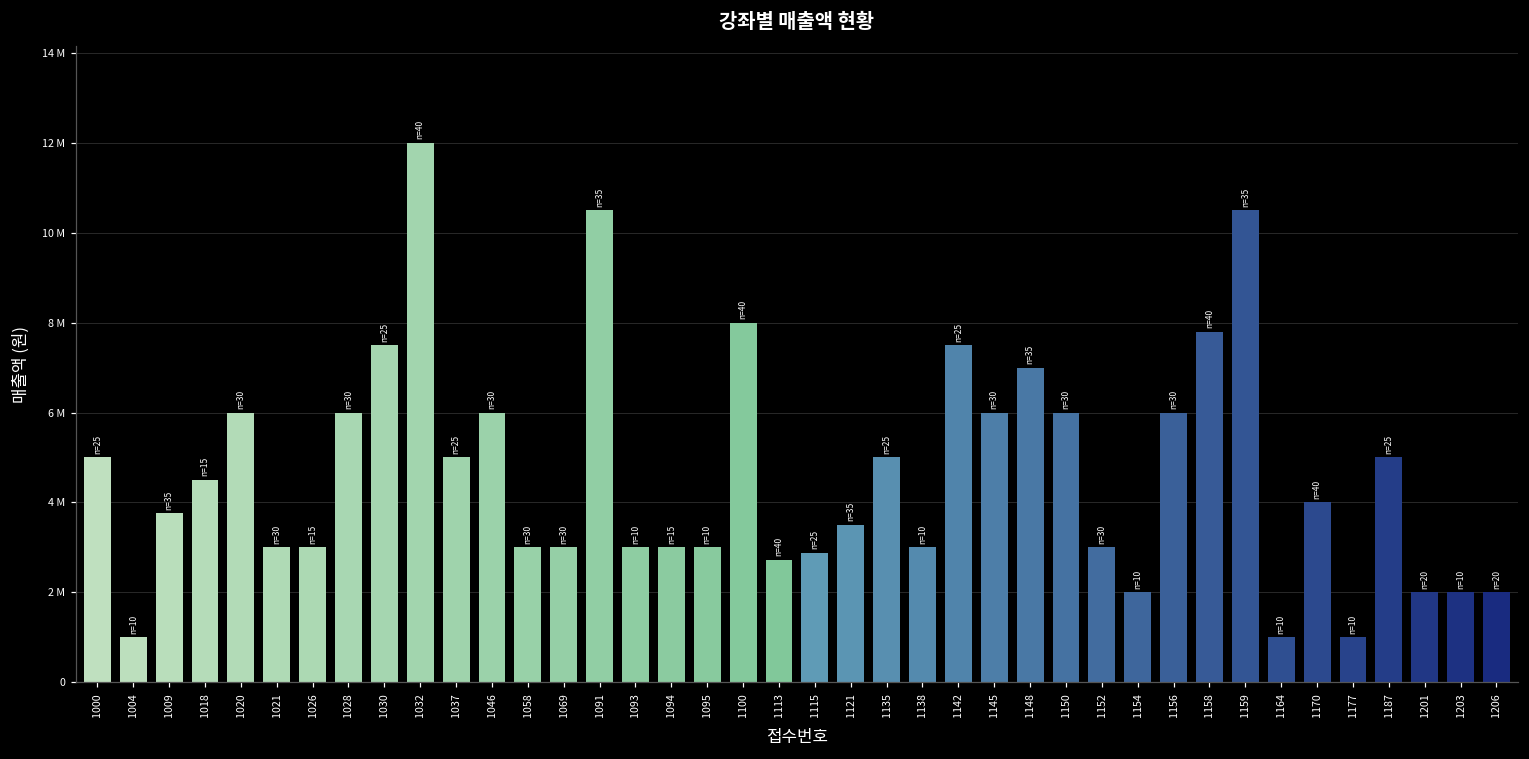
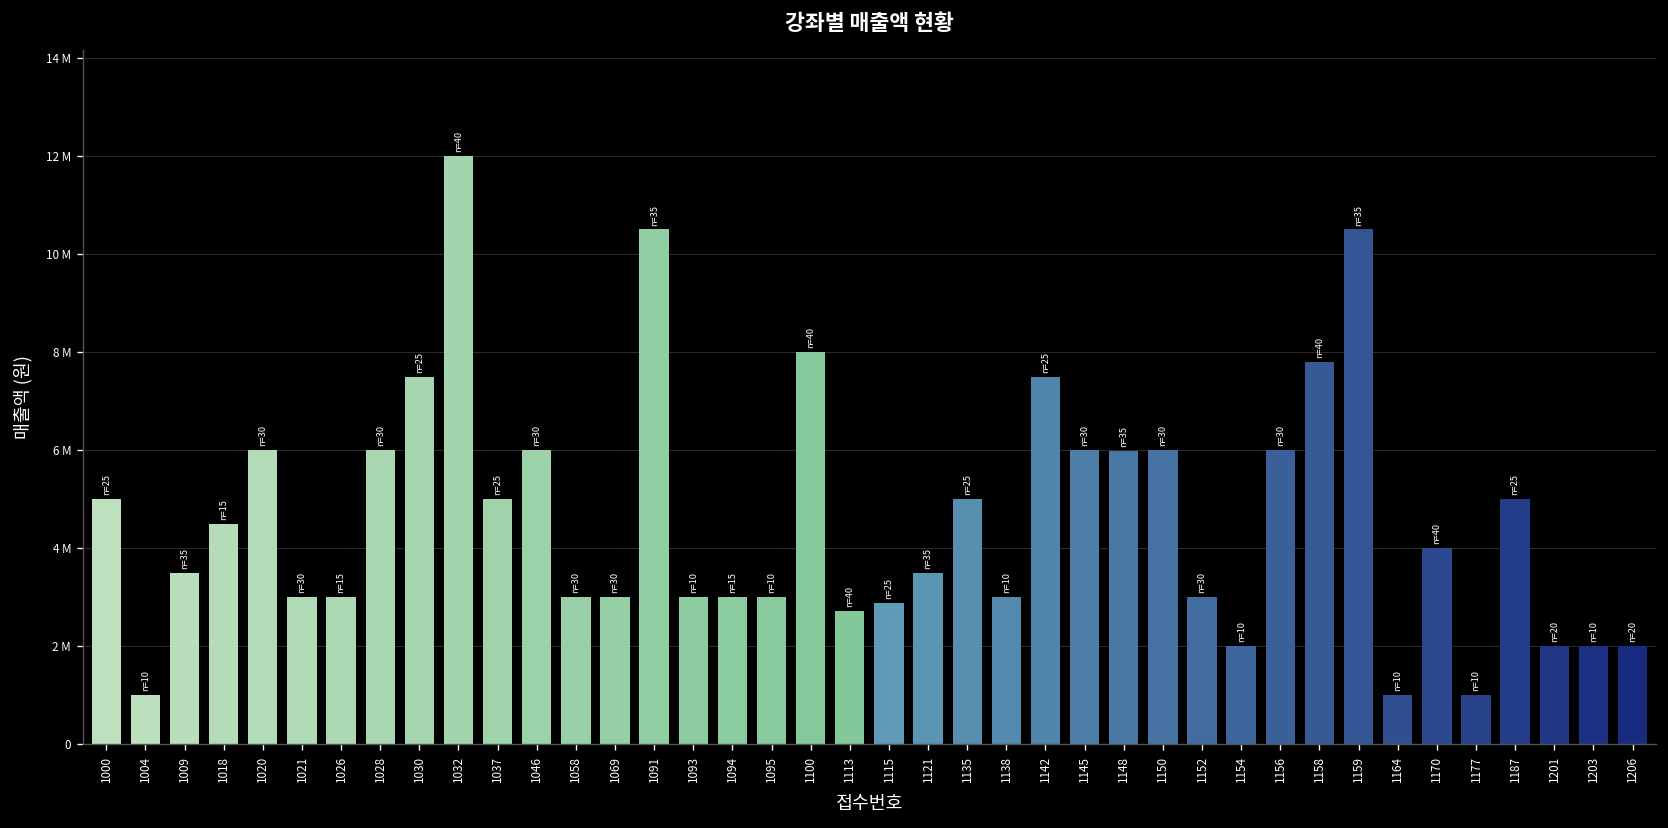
1009: 3800000 -> 3500000
1148: 7000000 -> 6000000
